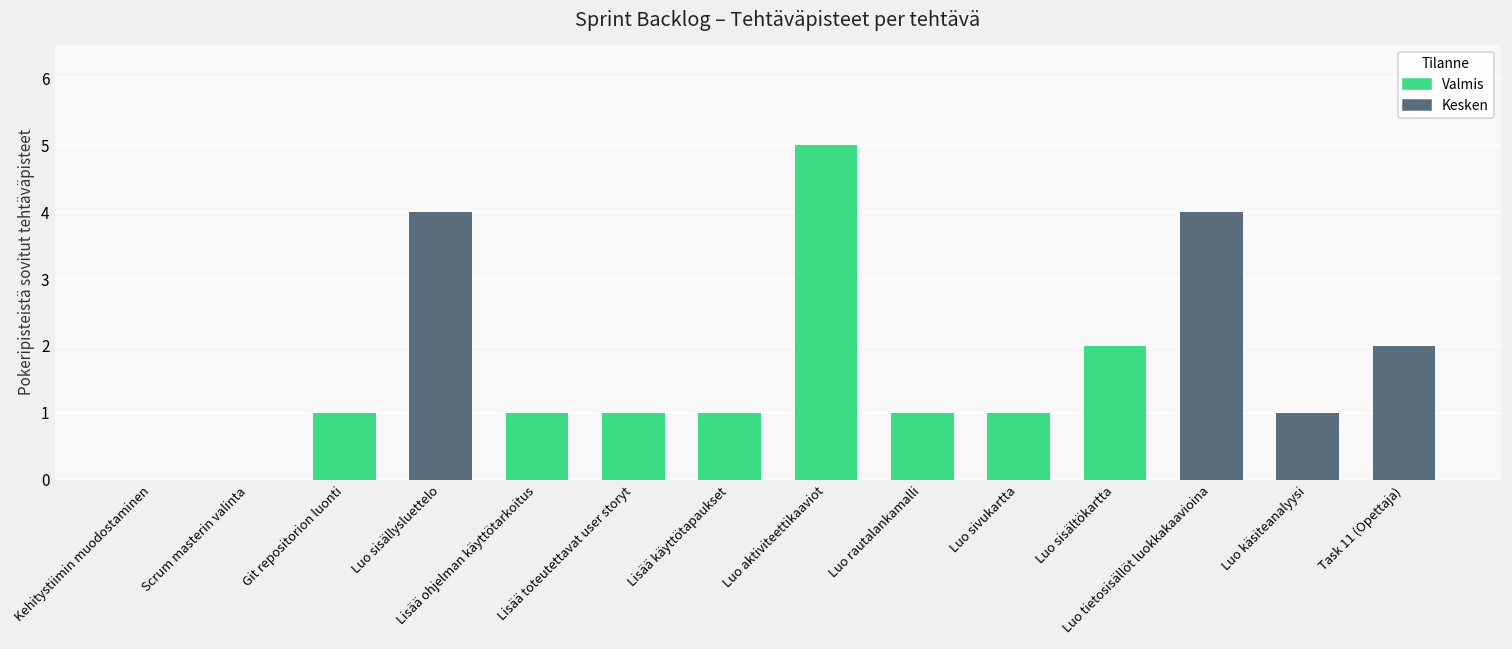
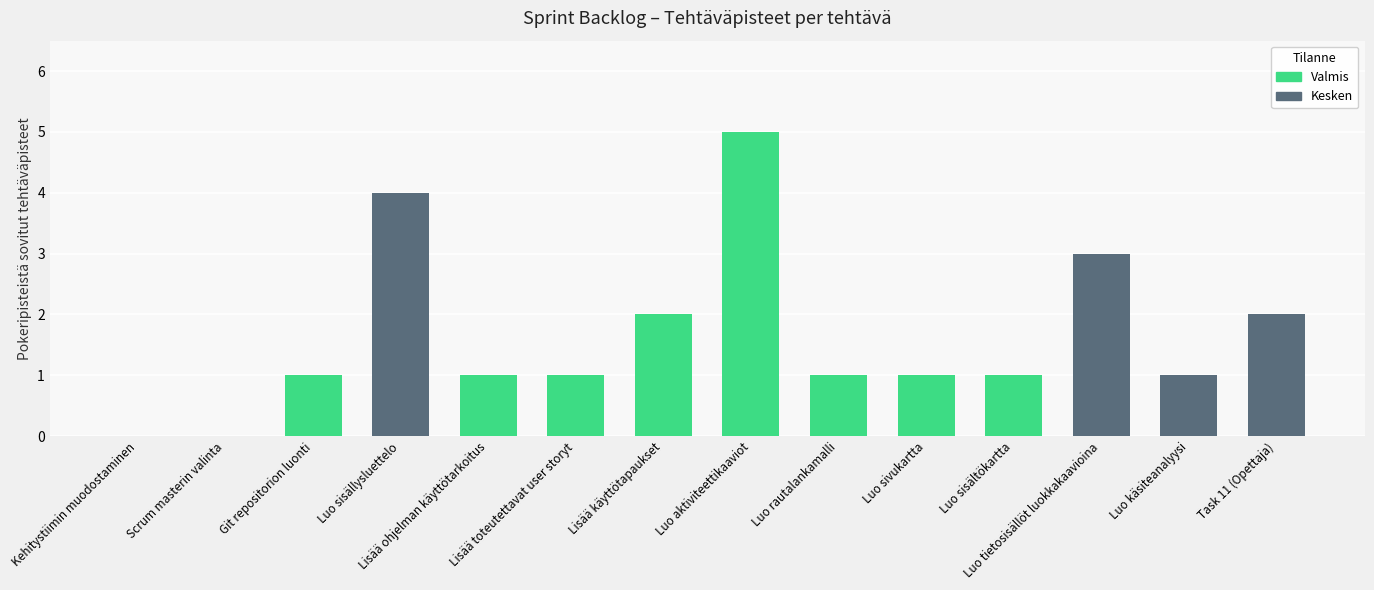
Valmis, Lisää käyttötapaukset: 1 -> 2
Valmis, Luo sisältökartta: 2 -> 1
Kesken, Luo tietosisällöt luokkakaavioina: 4 -> 3
